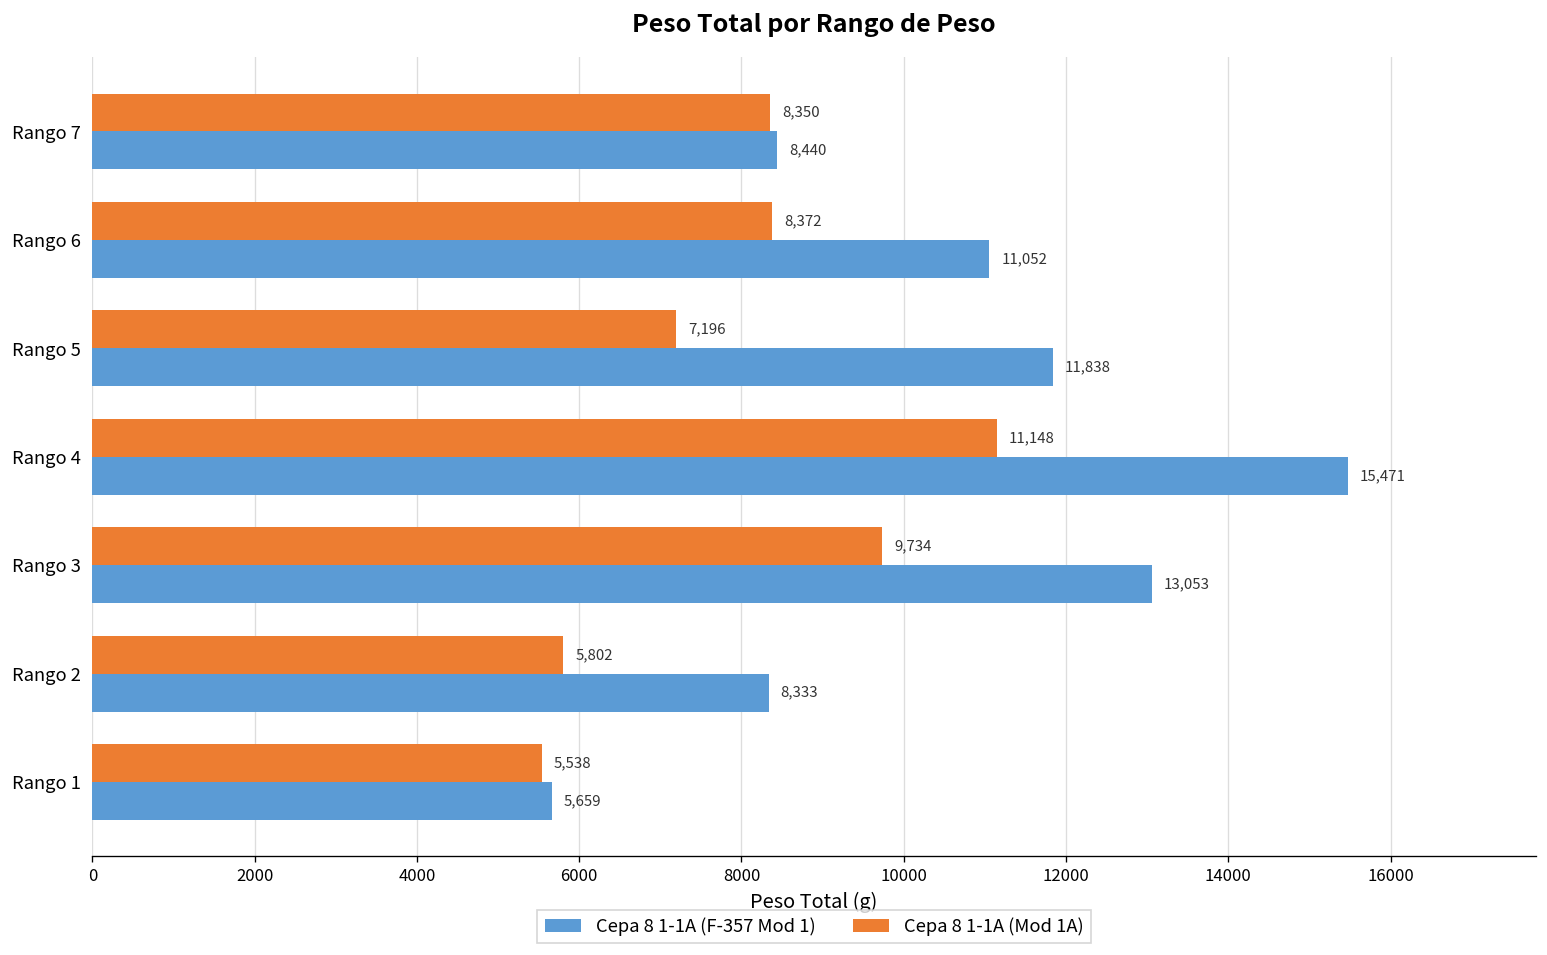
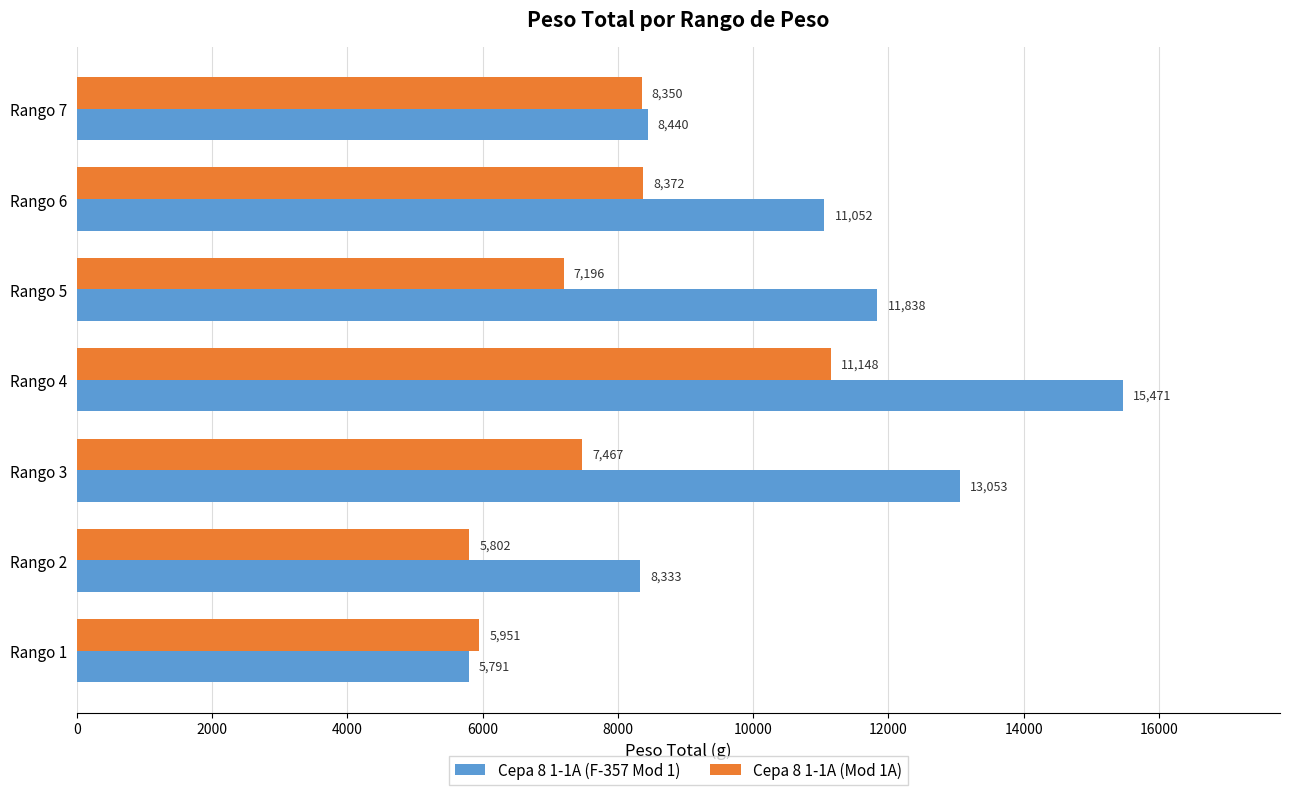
Cepa 8 1-1A (Mod 1A), Rango 3: 9,734 -> 7,467
Cepa 8 1-1A (Mod 1A), Rango 1: 5,538 -> 5,951
Cepa 8 1-1A (F-357 Mod 1), Rango 1: 5,659 -> 5,791
